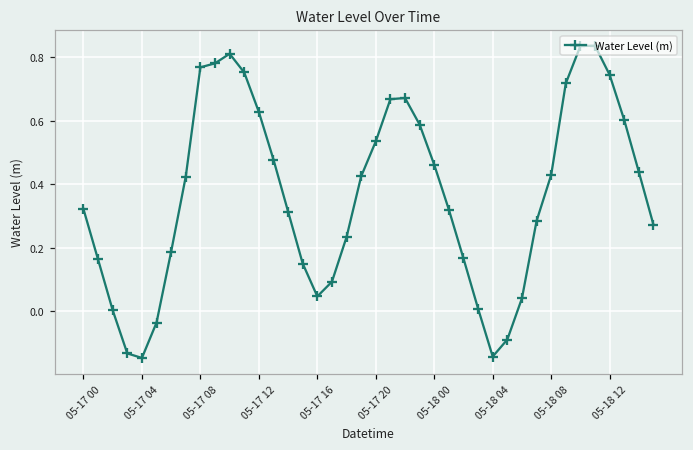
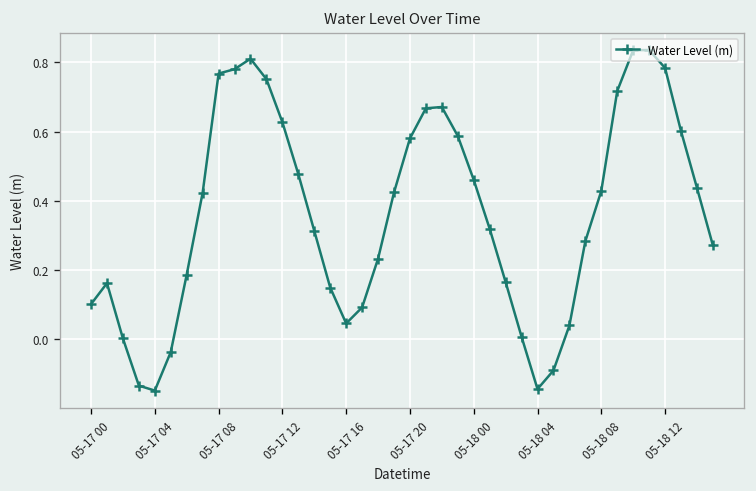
05-17 00: 0.32 -> 0.10
05-17 20: 0.53 -> 0.58
05-18 12: 0.74 -> 0.78
